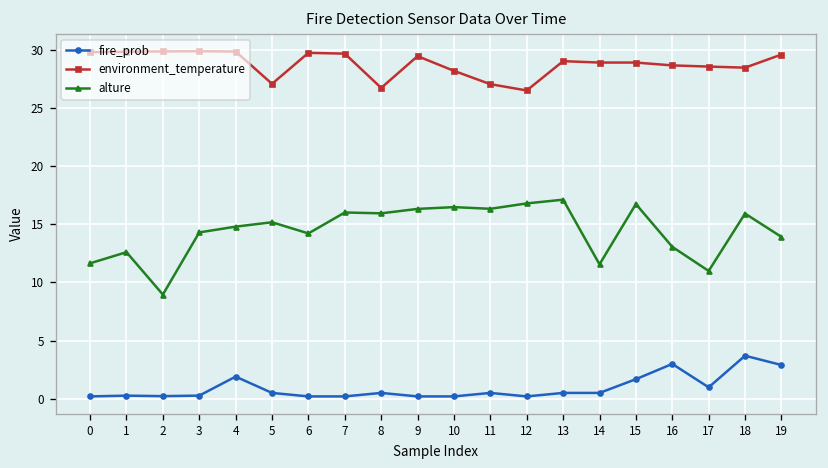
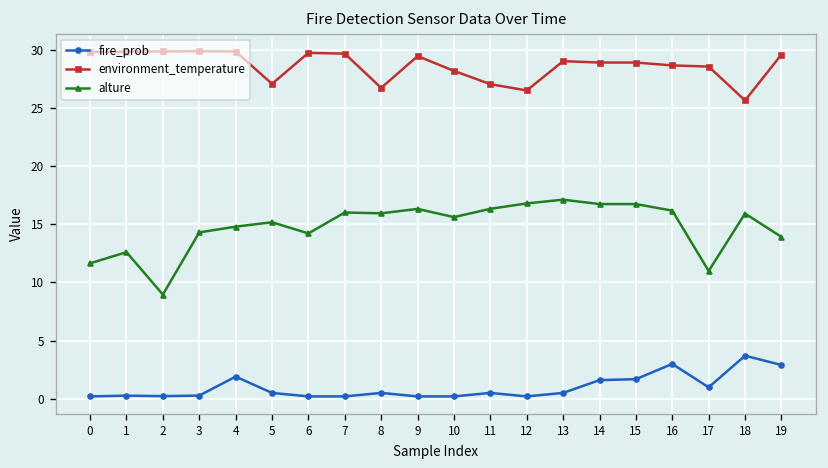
alture, 10: 16.5 -> 15.6
fire_prob, 14: 1 -> 2
alture, 14: 12 -> 17
alture, 16: 13 -> 16
environment_temperature, 18: 28 -> 26
